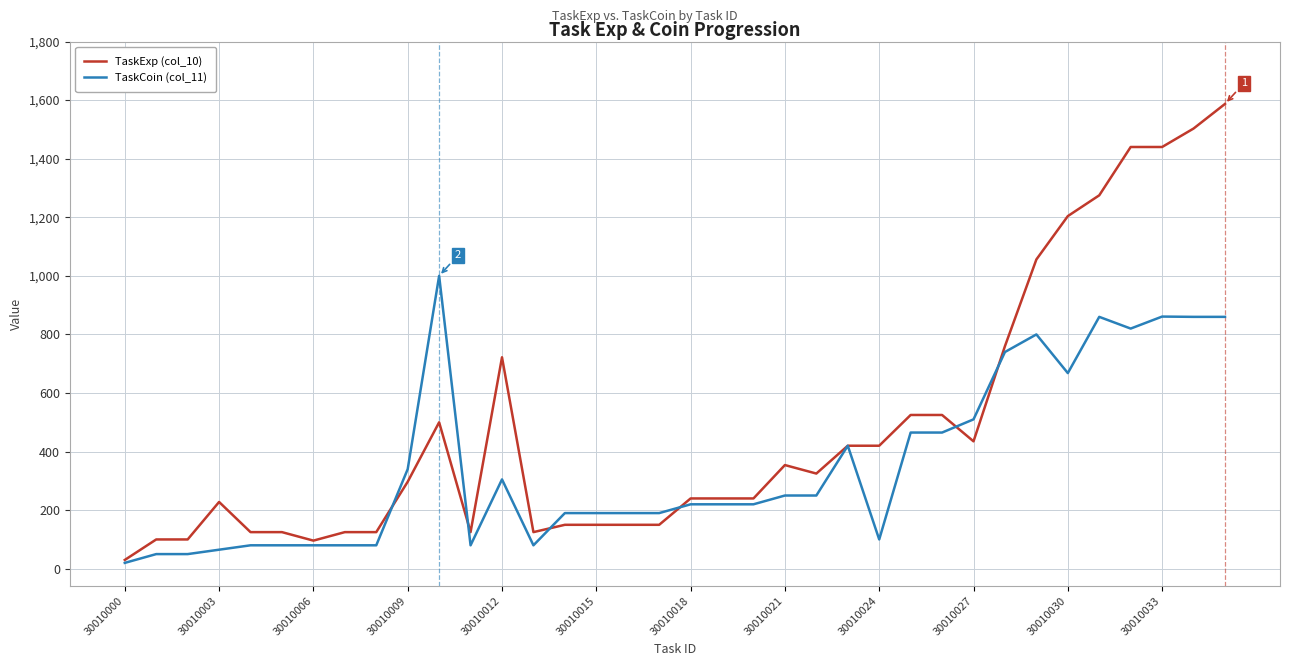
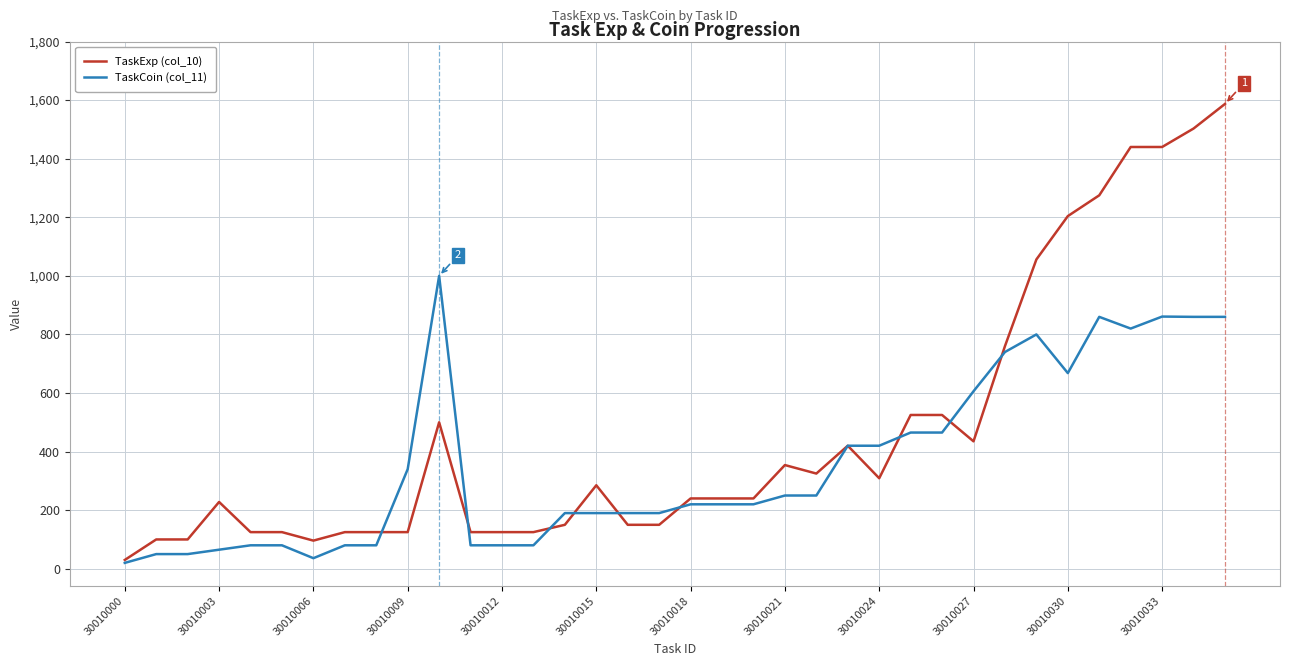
TaskCoin (col_11), 30010006: 80 -> 40
TaskExp (col_10), 30010009: 300 -> 130
TaskExp (col_10), 30010012: 720 -> 130
TaskCoin (col_11), 30010012: 310 -> 80
TaskExp (col_10), 30010015: 150 -> 290
TaskExp (col_10), 30010024: 420 -> 310
TaskCoin (col_11), 30010024: 100 -> 420
TaskCoin (col_11), 30010027: 510 -> 610
